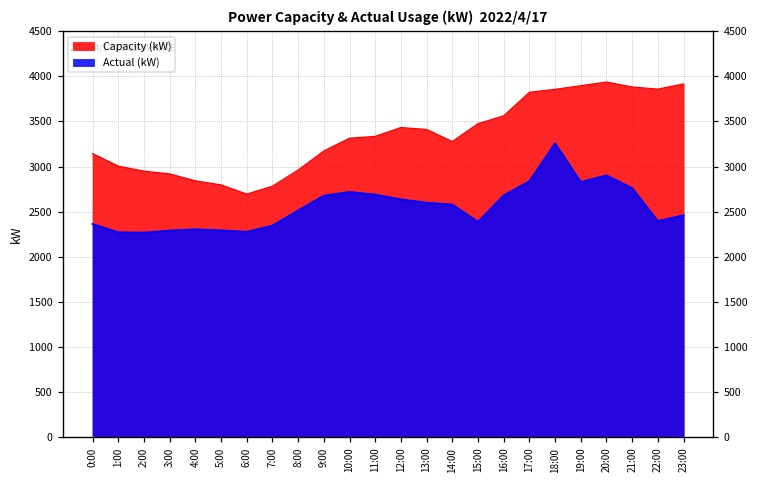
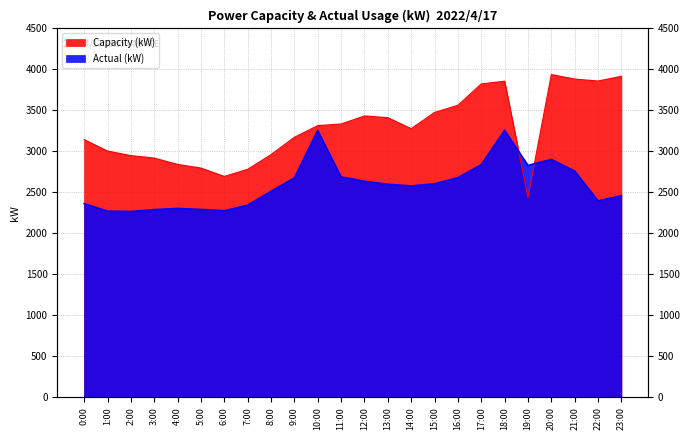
Actual (kW), 10:00: 2700 -> 3300
Actual (kW), 15:00: 2400 -> 2600
Capacity (kW), 19:00: 3900 -> 2400
